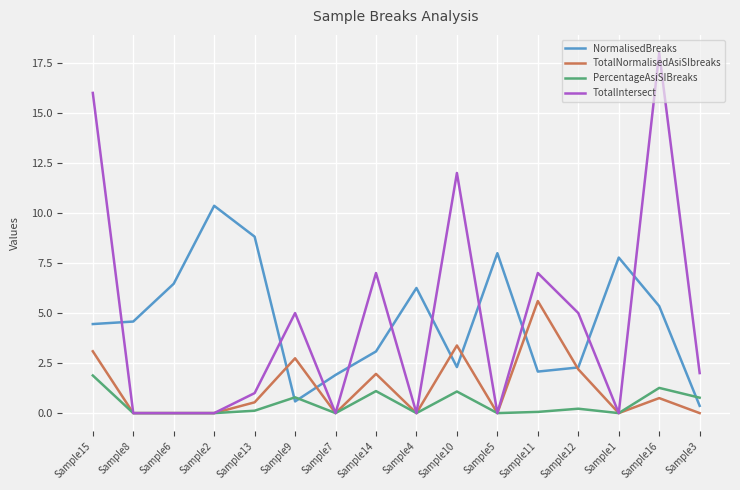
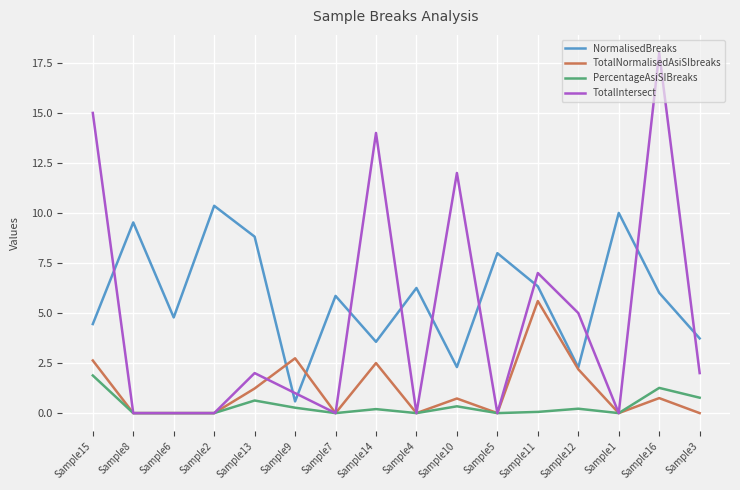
TotalNormalisedAsiSIbreaks, Sample15: 3.1 -> 2.6
TotalIntersect, Sample15: 16 -> 15
NormalisedBreaks, Sample8: 4.6 -> 9.5
NormalisedBreaks, Sample6: 6.5 -> 4.8
TotalNormalisedAsiSIbreaks, Sample13: 0.5 -> 1.2
PercentageAsiSIBreaks, Sample13: 0.1 -> 0.6
TotalIntersect, Sample13: 1 -> 2
PercentageAsiSIBreaks, Sample9: 0.8 -> 0.3
TotalIntersect, Sample9: 5 -> 1
NormalisedBreaks, Sample7: 1.9 -> 5.9
NormalisedBreaks, Sample14: 3.1 -> 3.6
TotalNormalisedAsiSIbreaks, Sample14: 2.0 -> 2.5
PercentageAsiSIBreaks, Sample14: 1.1 -> 0.2
TotalIntersect, Sample14: 7 -> 14
TotalNormalisedAsiSIbreaks, Sample10: 3.4 -> 0.7
PercentageAsiSIBreaks, Sample10: 1.1 -> 0.3
NormalisedBreaks, Sample11: 2.1 -> 6.3
NormalisedBreaks, Sample1: 7.8 -> 10.0
NormalisedBreaks, Sample16: 5.3 -> 6.0
NormalisedBreaks, Sample3: 0.4 -> 3.7
